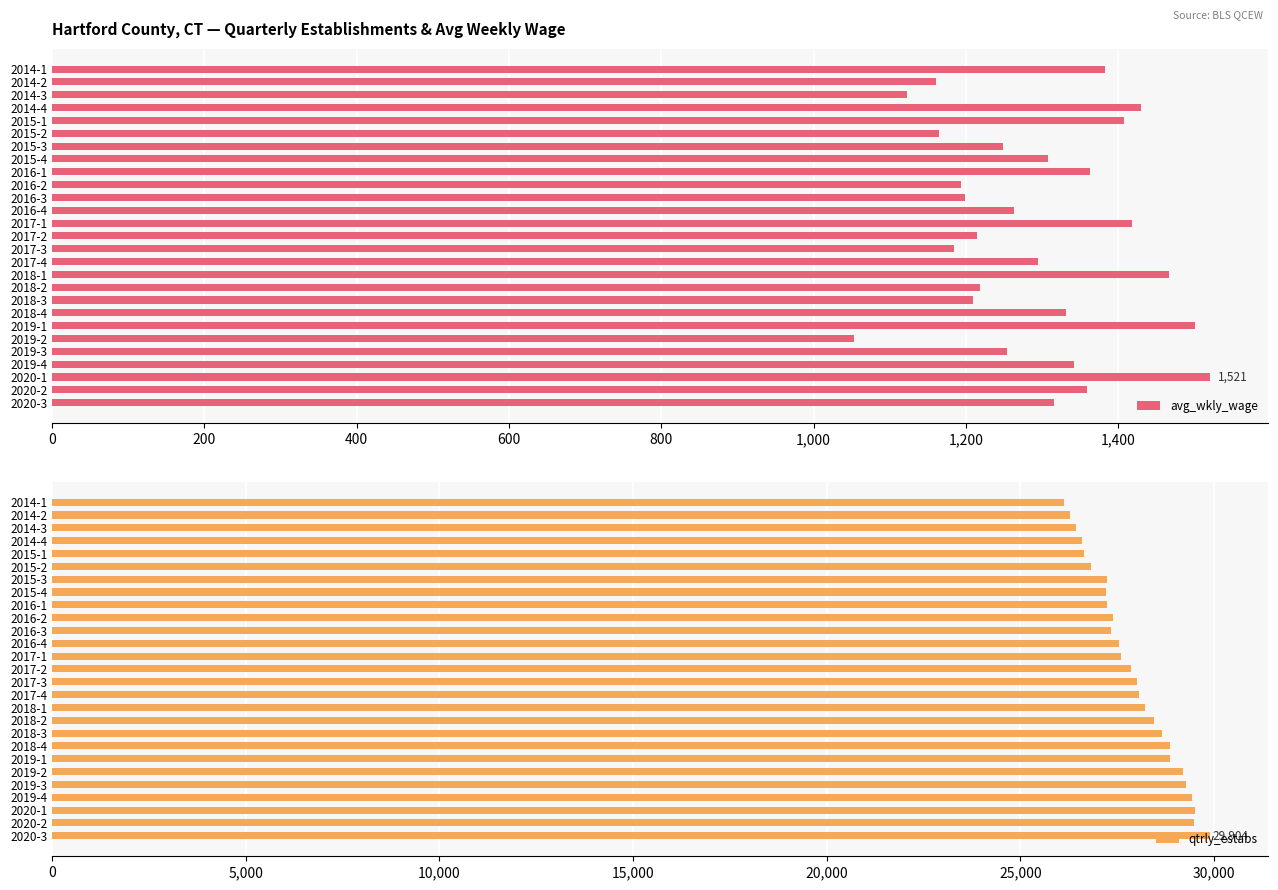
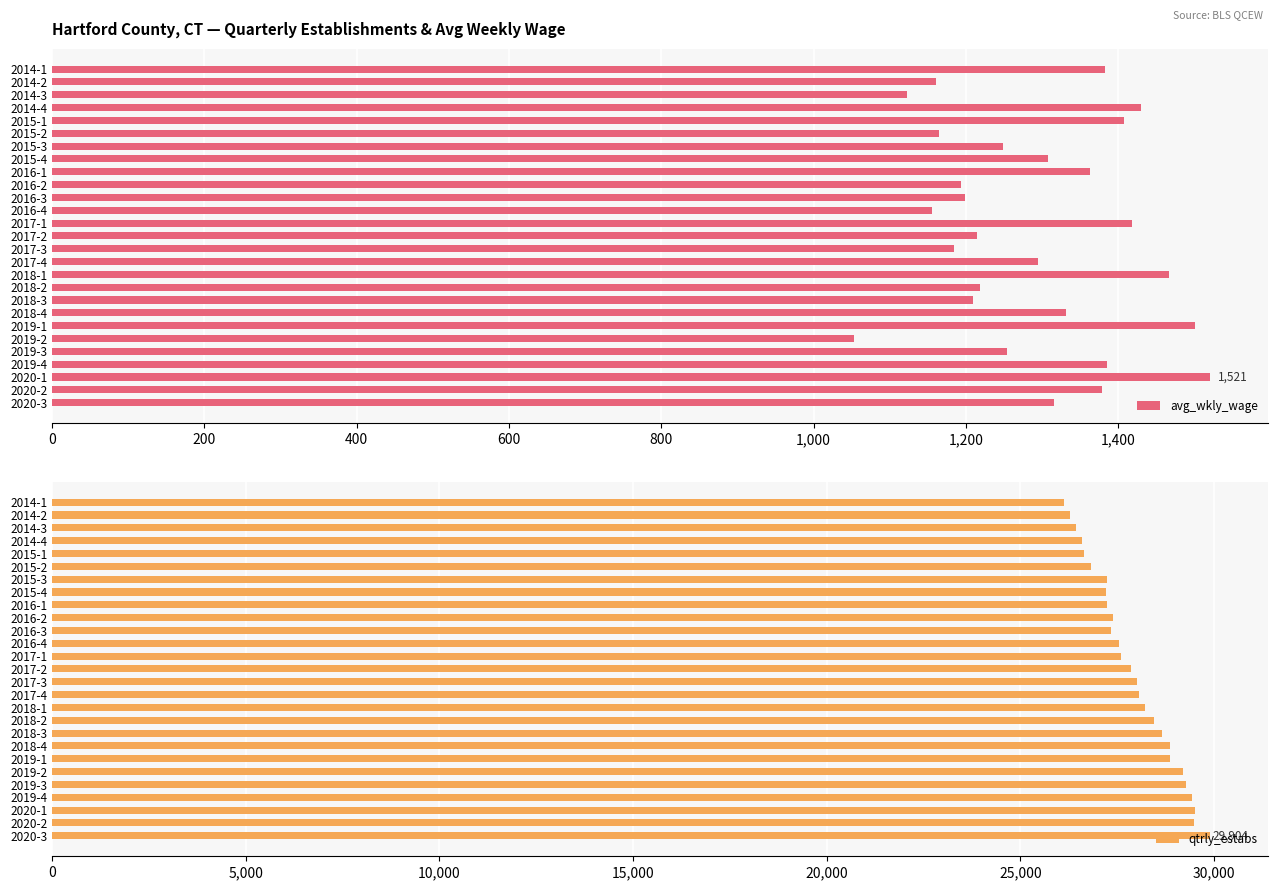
Hartford County, CT — Quarterly Establishments & Avg Weekly Wage, 2016-4: 1,260 -> 1,160
Hartford County, CT — Quarterly Establishments & Avg Weekly Wage, 2019-4: 1,340 -> 1,390
Hartford County, CT — Quarterly Establishments & Avg Weekly Wage, 2020-2: 1,360 -> 1,380
